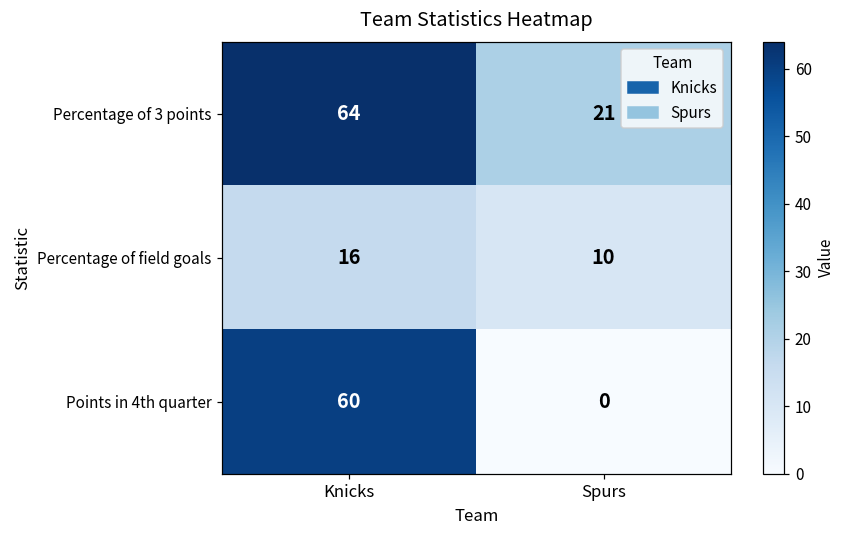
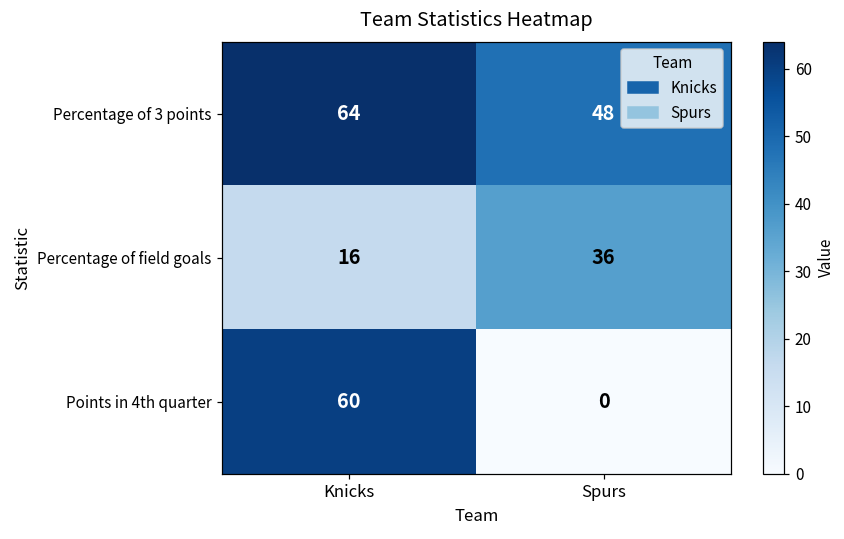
Percentage of 3 points, Spurs: 21 -> 48
Percentage of field goals, Spurs: 10 -> 36
